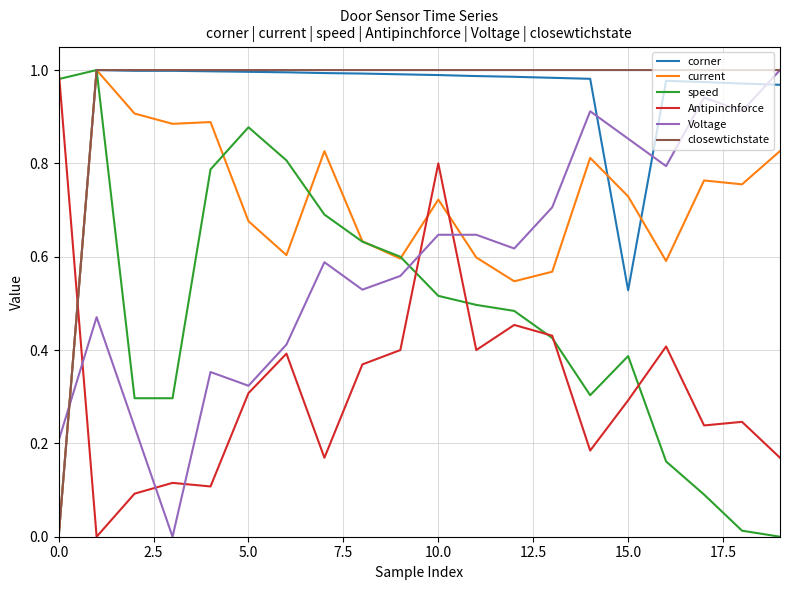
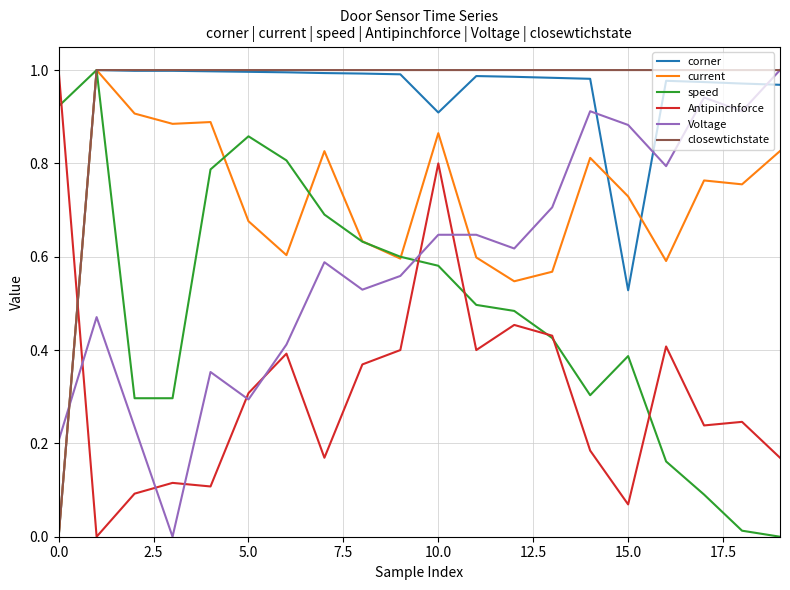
speed, 0.0: 0.98 -> 0.92
speed, 5.0: 0.88 -> 0.86
Voltage, 5.0: 0.32 -> 0.29
corner, 10.0: 0.99 -> 0.91
current, 10.0: 0.72 -> 0.86
speed, 10.0: 0.52 -> 0.58
Antipinchforce, 15.0: 0.29 -> 0.07
Voltage, 15.0: 0.85 -> 0.88
